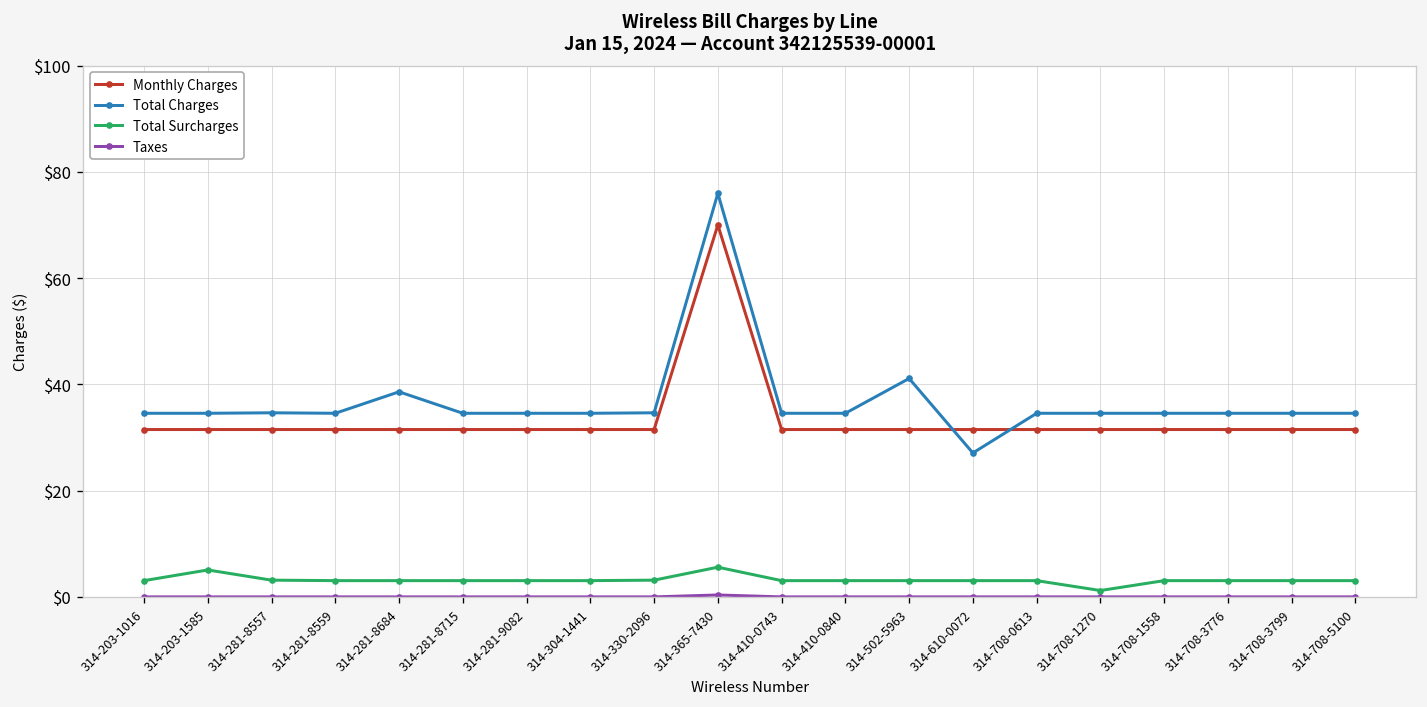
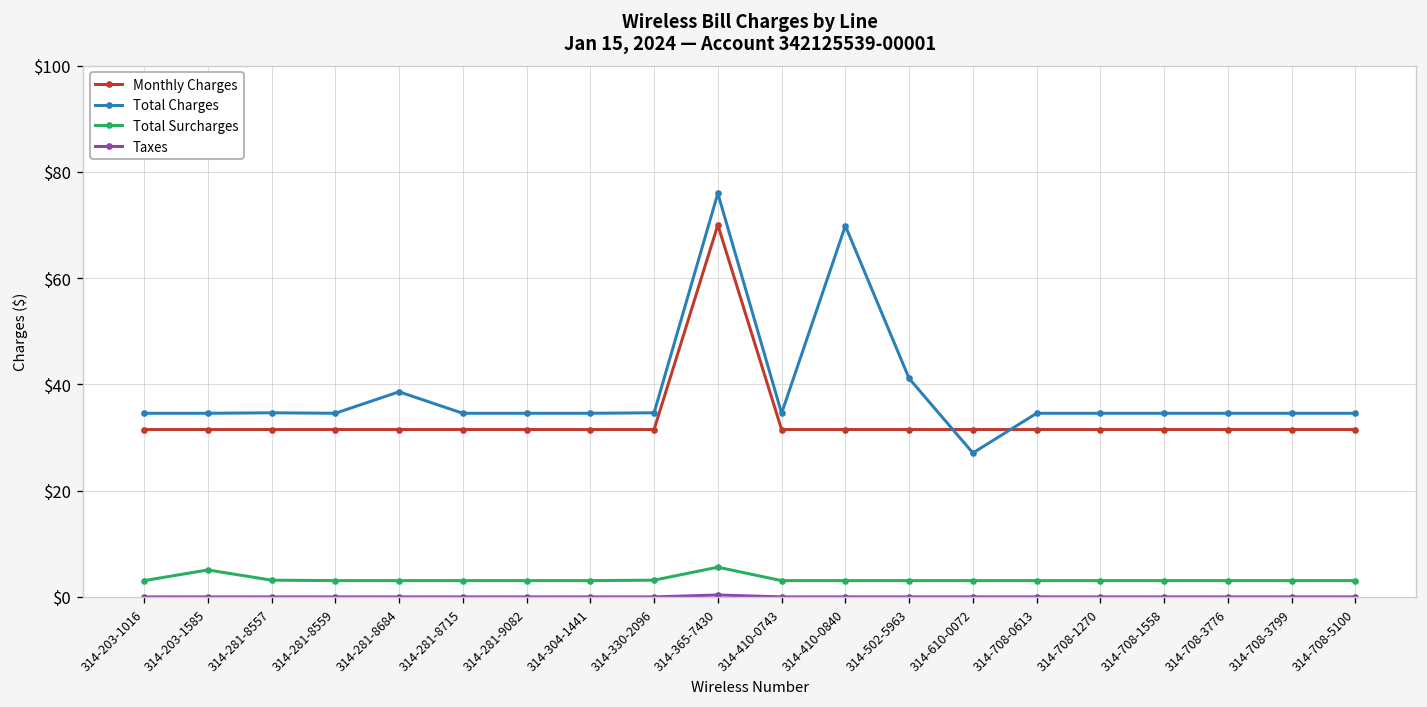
Total Charges, 314-410-0840: $35 -> $70
Total Surcharges, 314-708-1270: $1 -> $3
